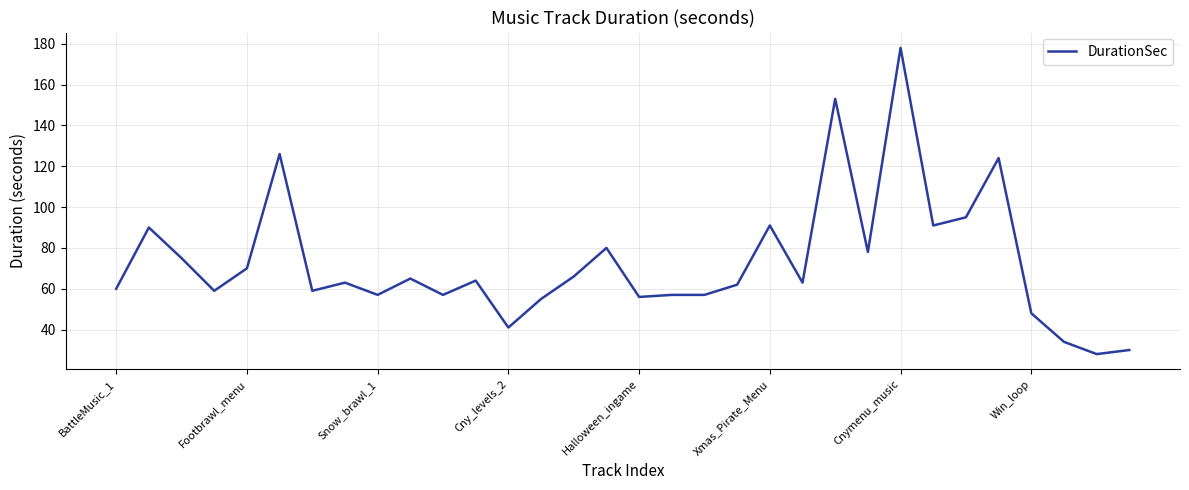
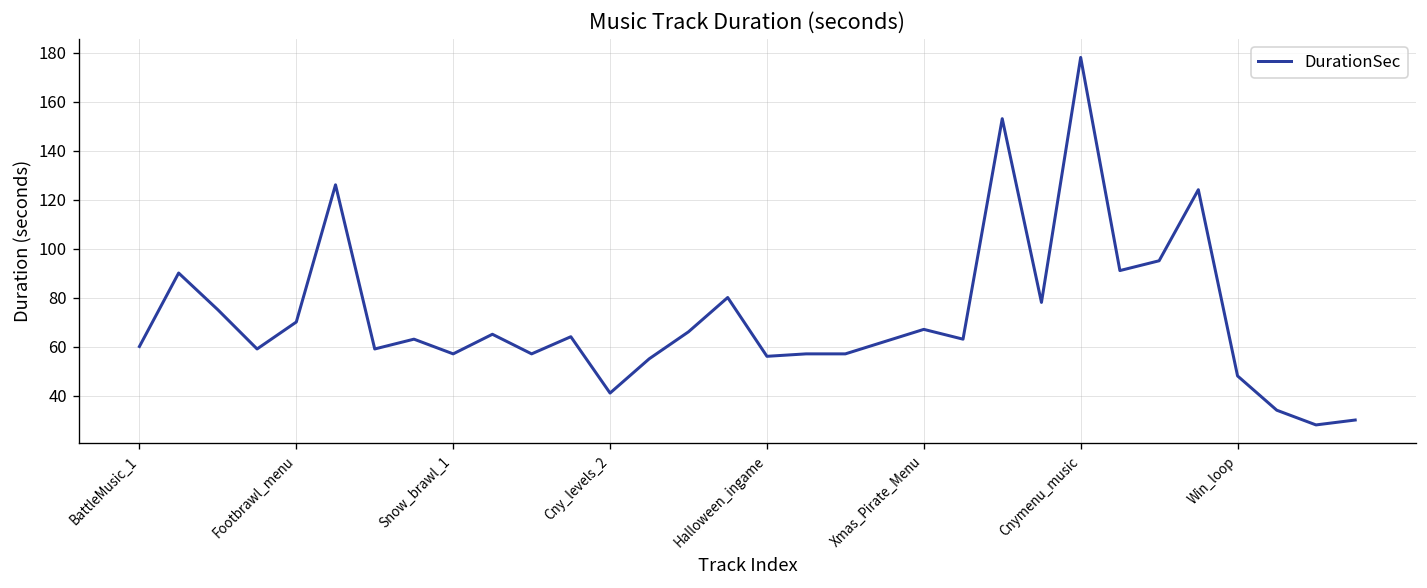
Xmas_Pirate_Menu: 91 -> 67
